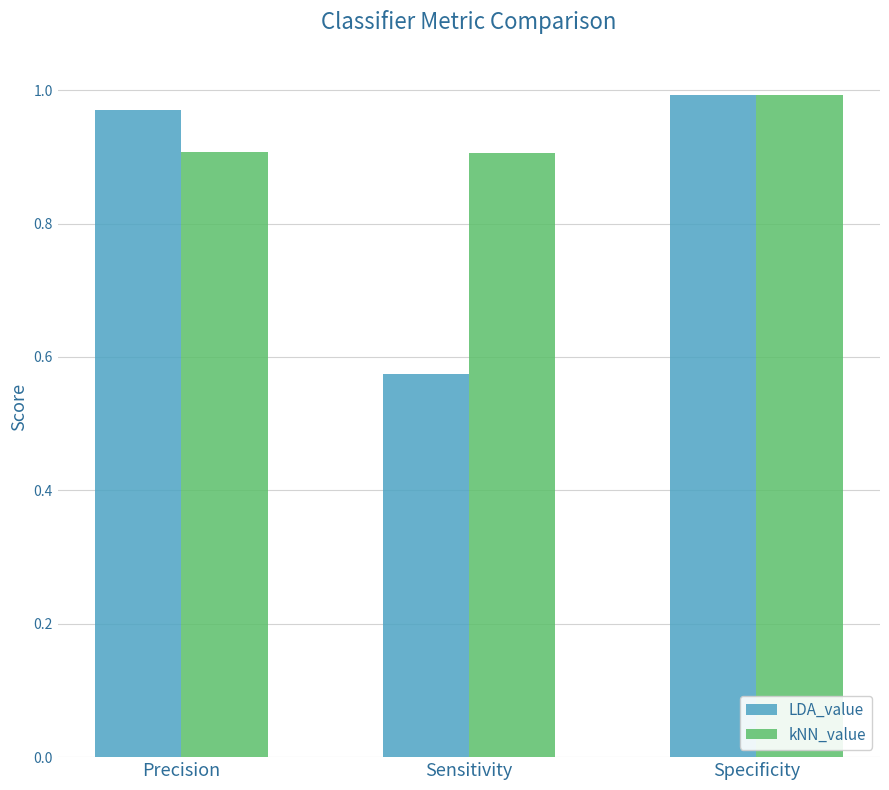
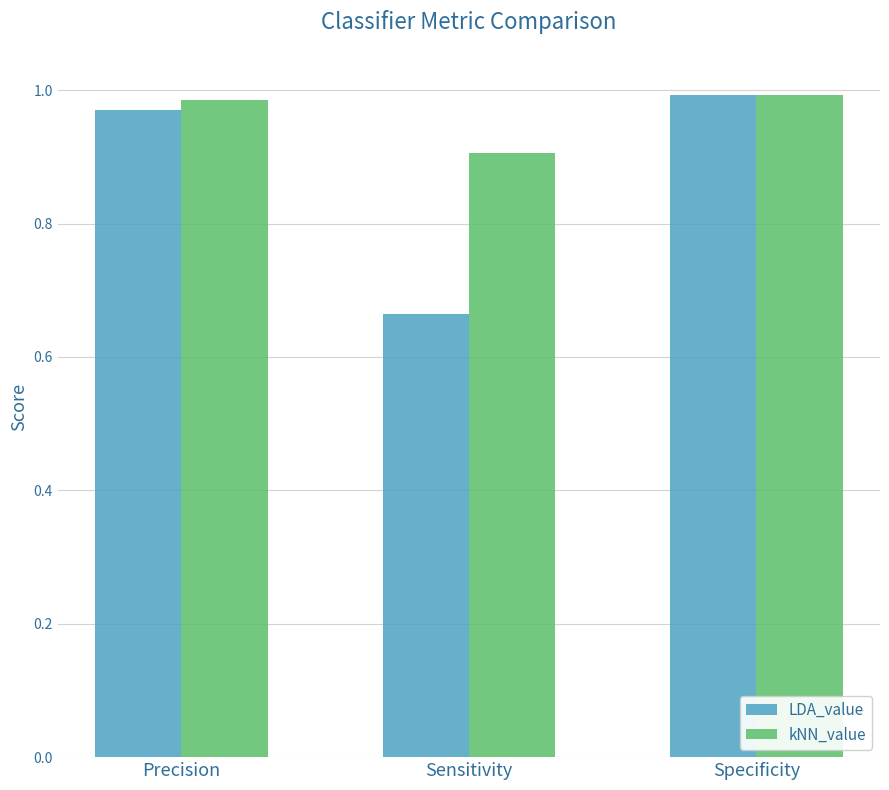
kNN_value, Precision: 0.91 -> 0.99
LDA_value, Sensitivity: 0.57 -> 0.66
